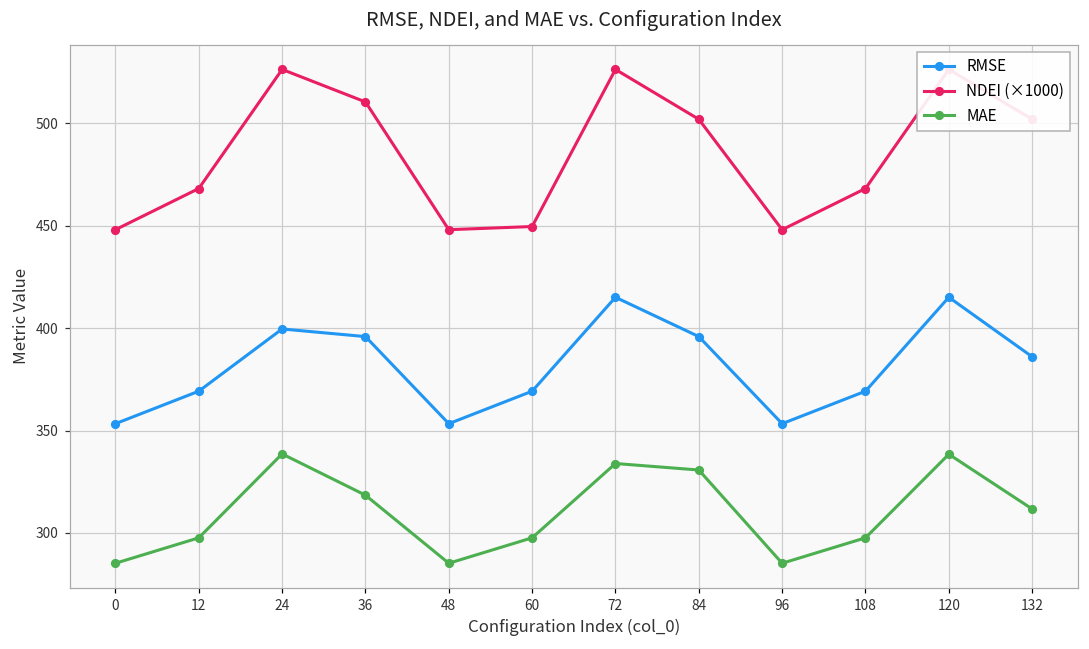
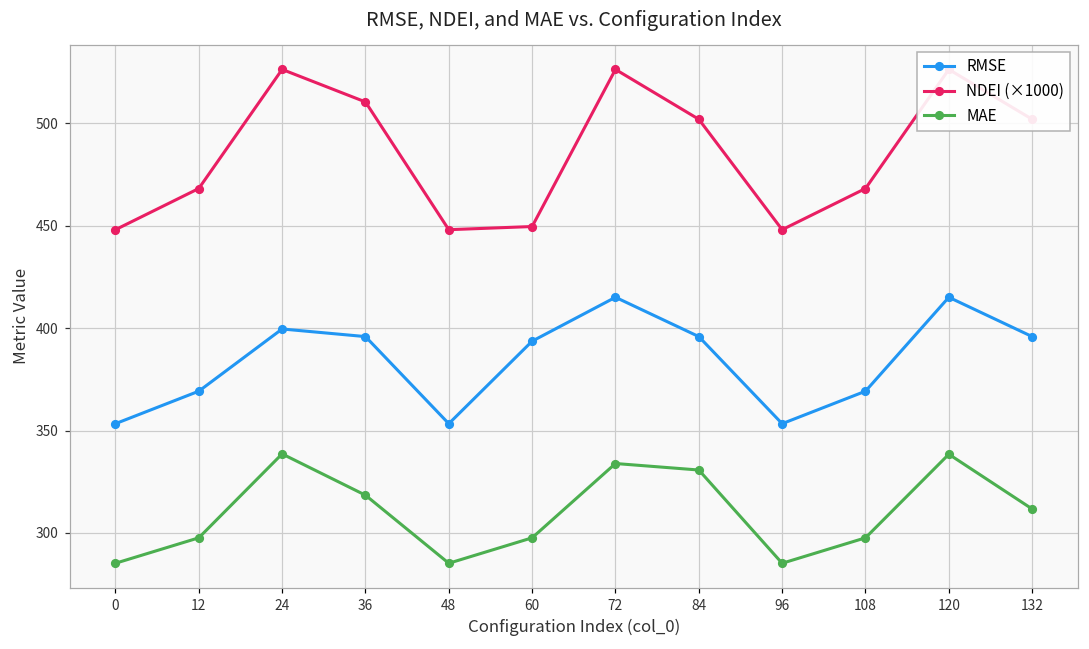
RMSE, 60: 369 -> 394
RMSE, 132: 386 -> 396
